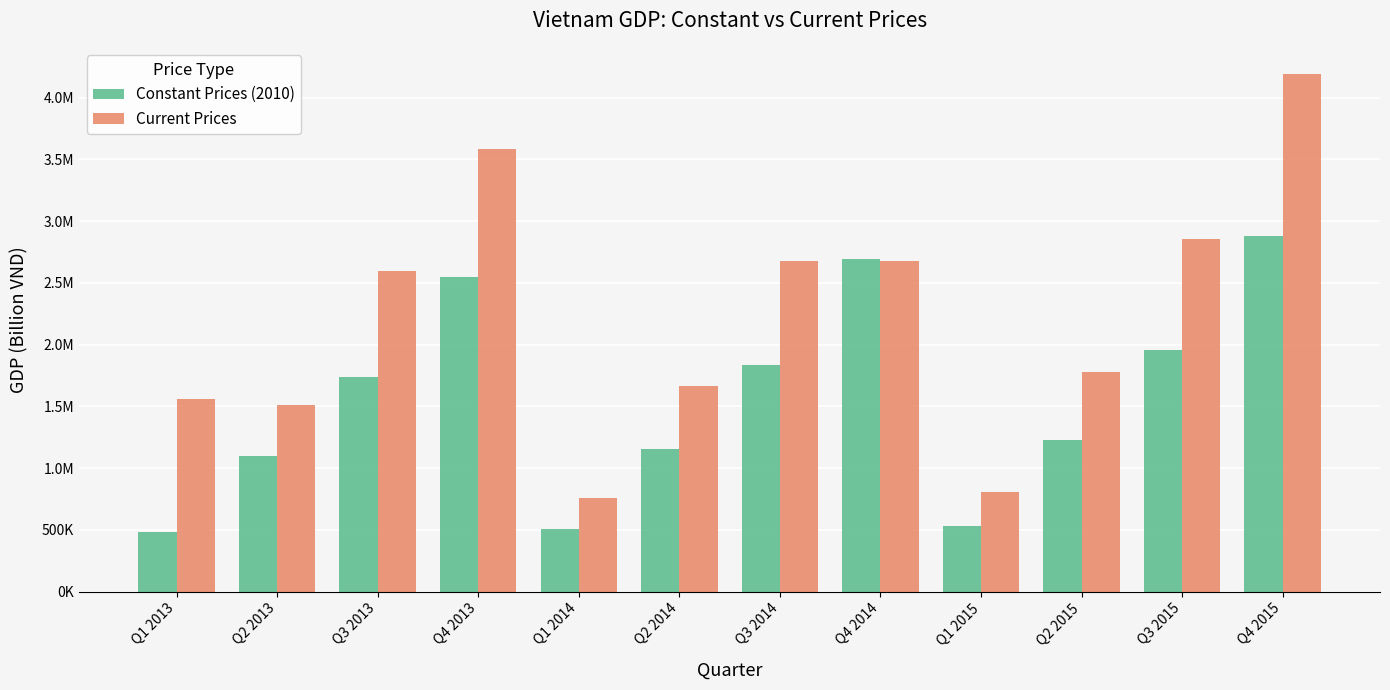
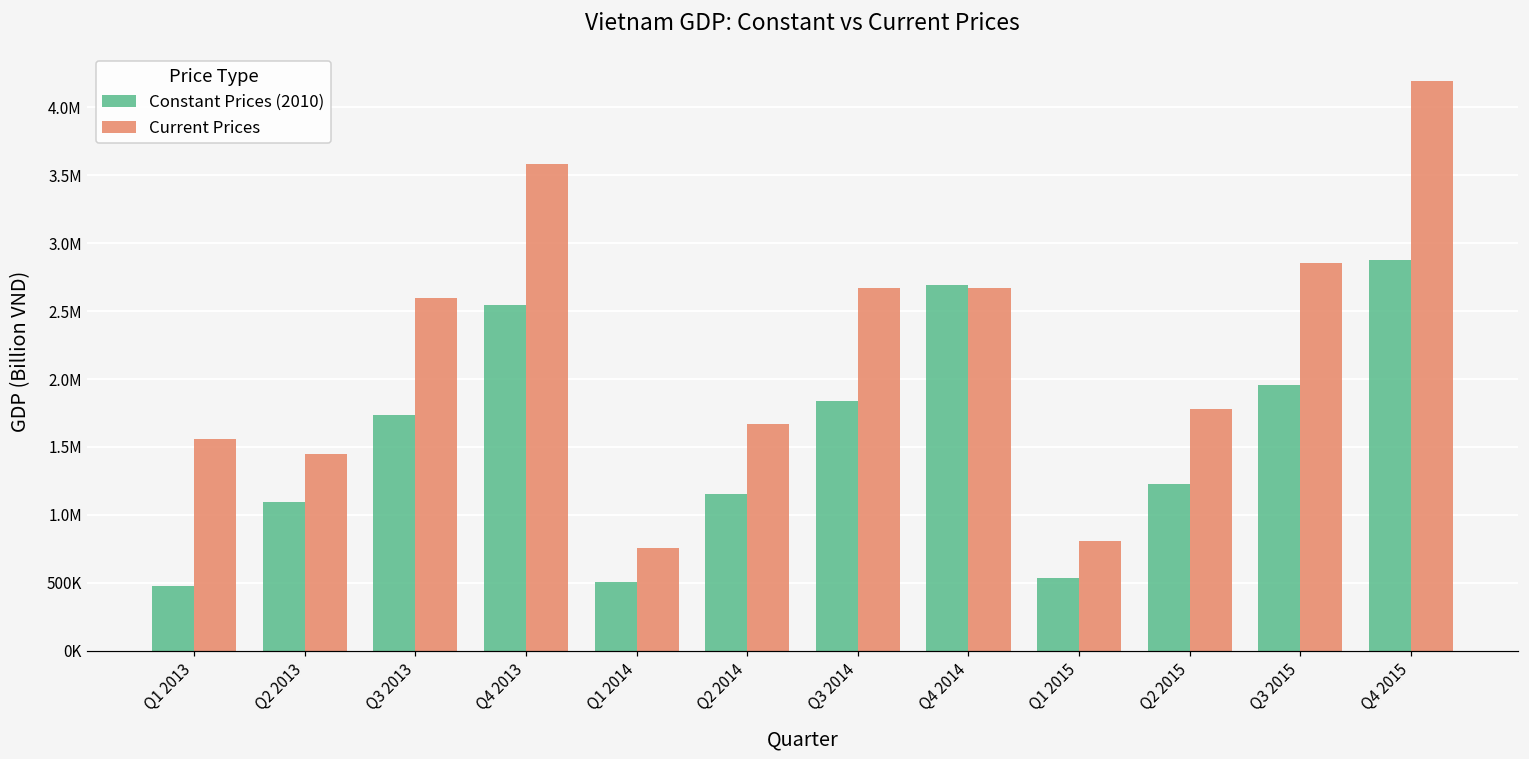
Current Prices, Q2 2013: 1510000 -> 1450000
